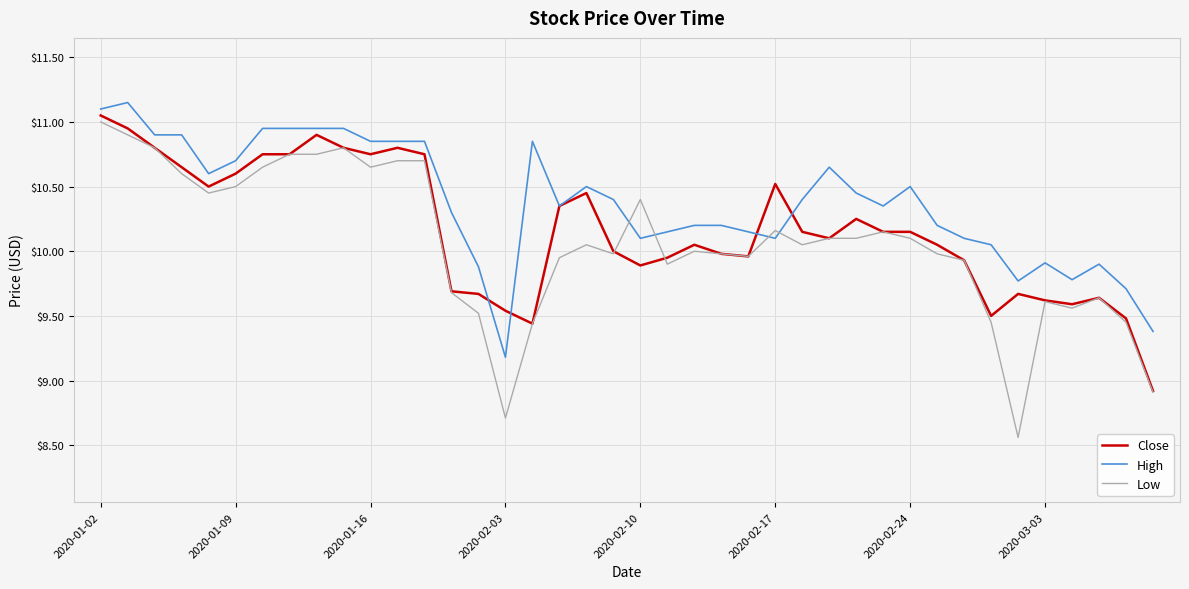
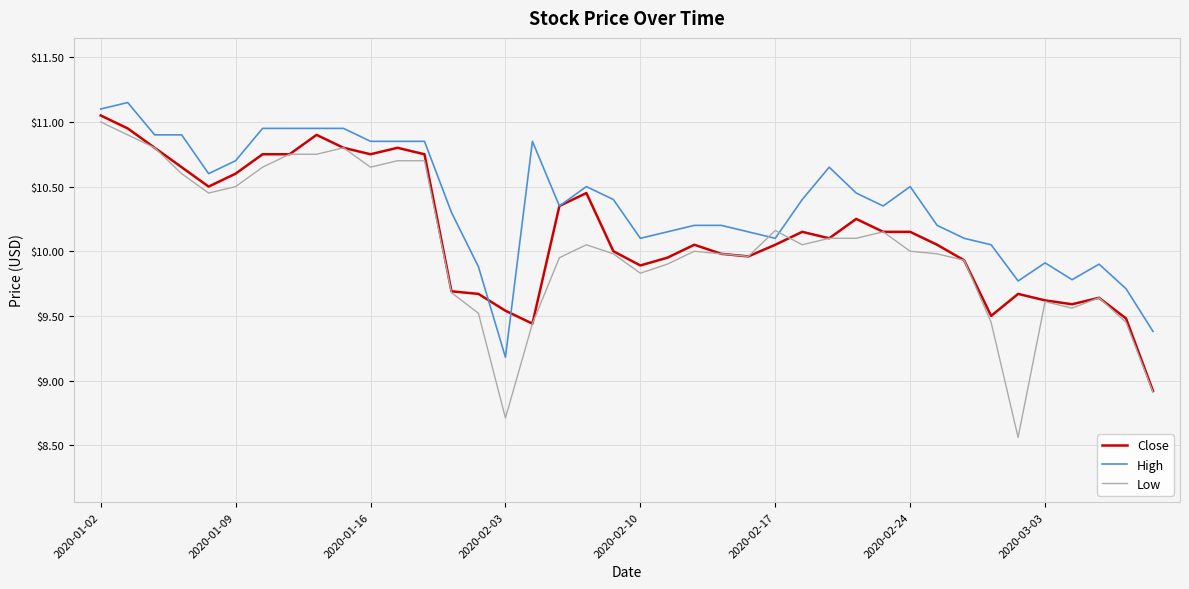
Low, 2020-02-10: $10.40 -> $9.83
Close, 2020-02-17: $10.52 -> $10.05
Low, 2020-02-24: $10.1 -> $10.0
